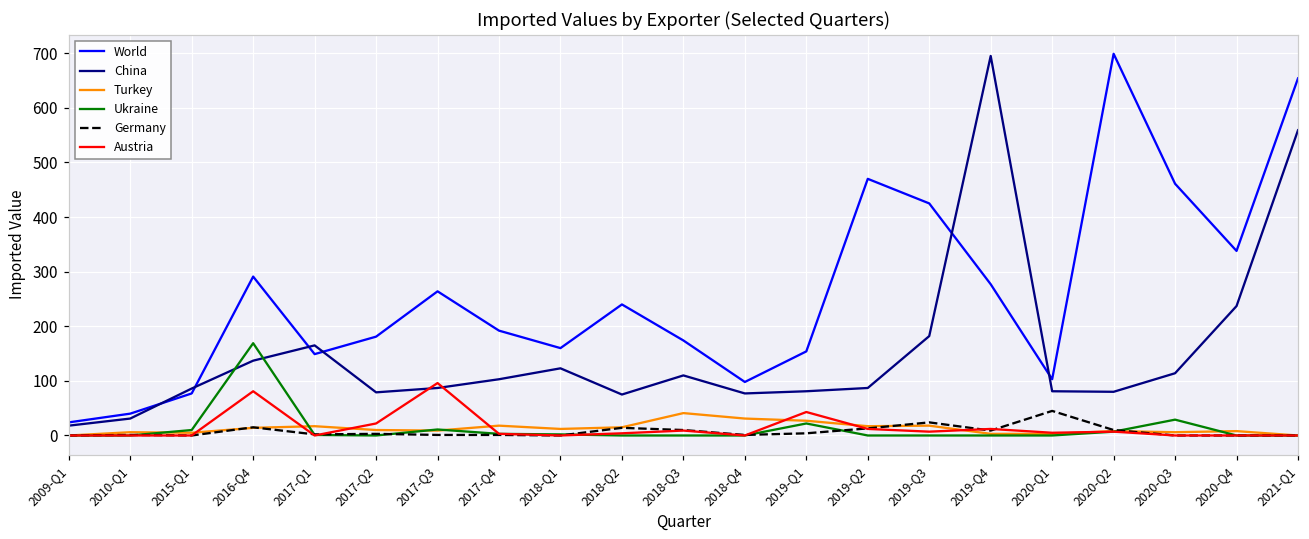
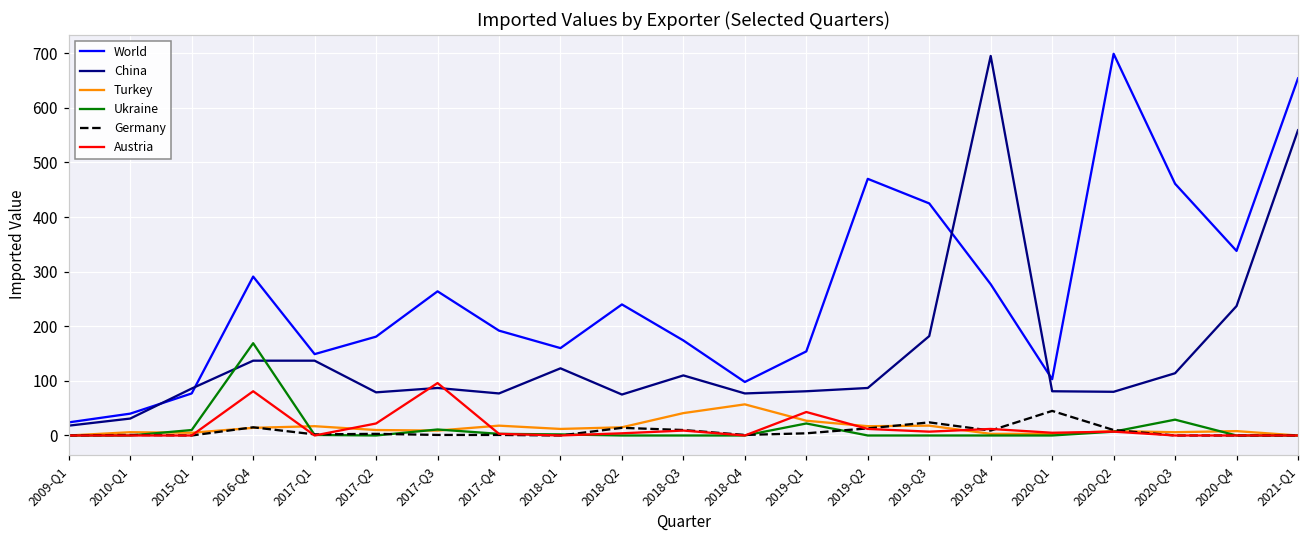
China, 2017-Q1: 170 -> 140
China, 2017-Q4: 100 -> 80
Turkey, 2018-Q4: 30 -> 60
